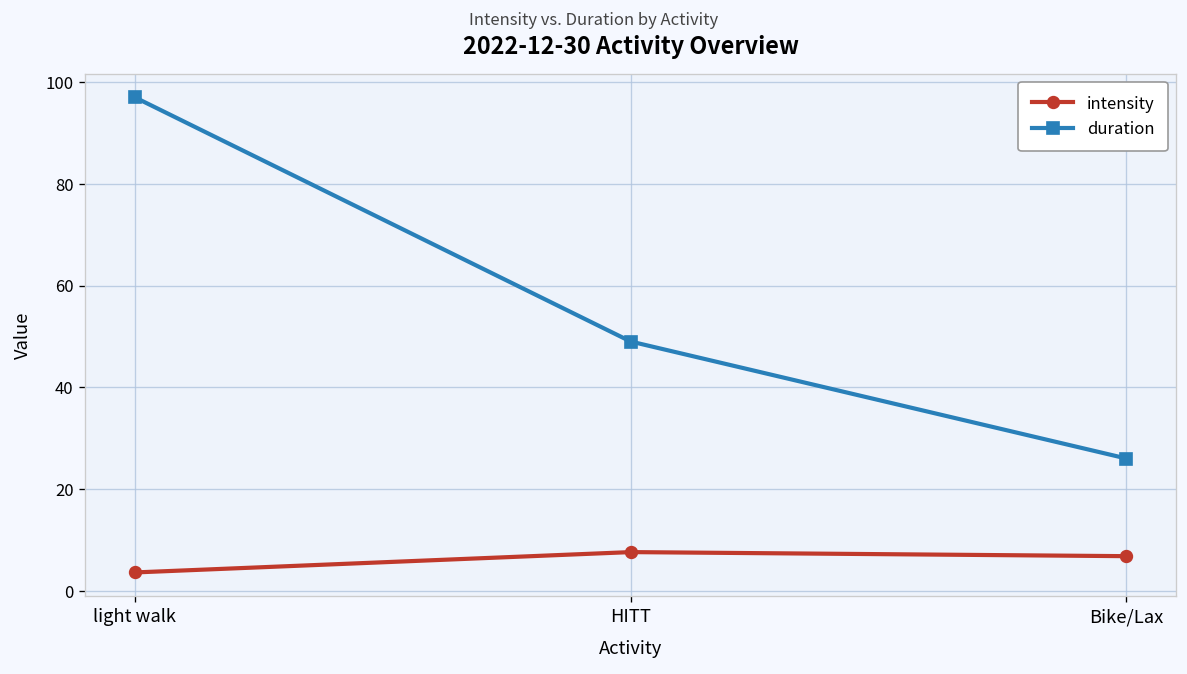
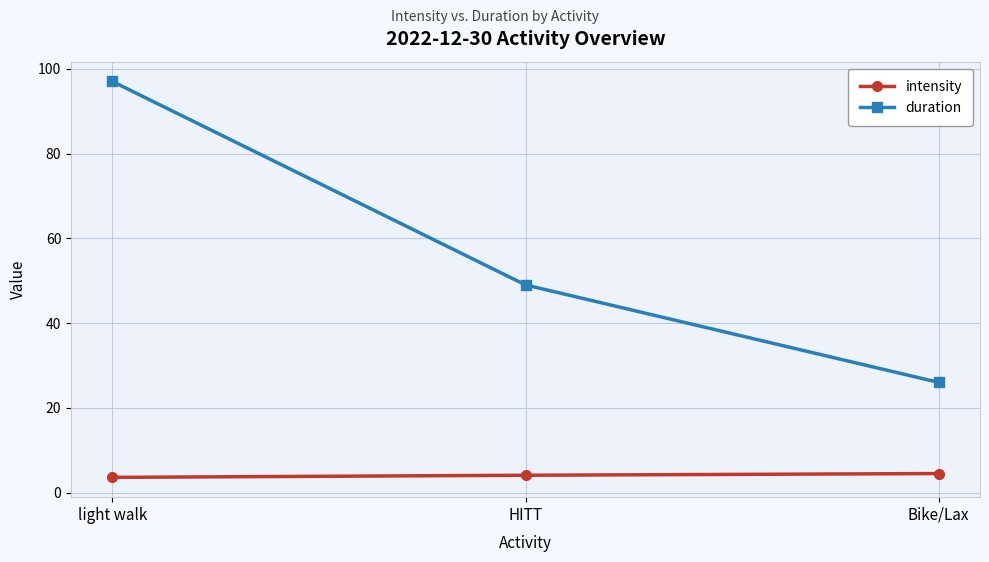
intensity, HITT: 8 -> 4
intensity, Bike/Lax: 7 -> 5
